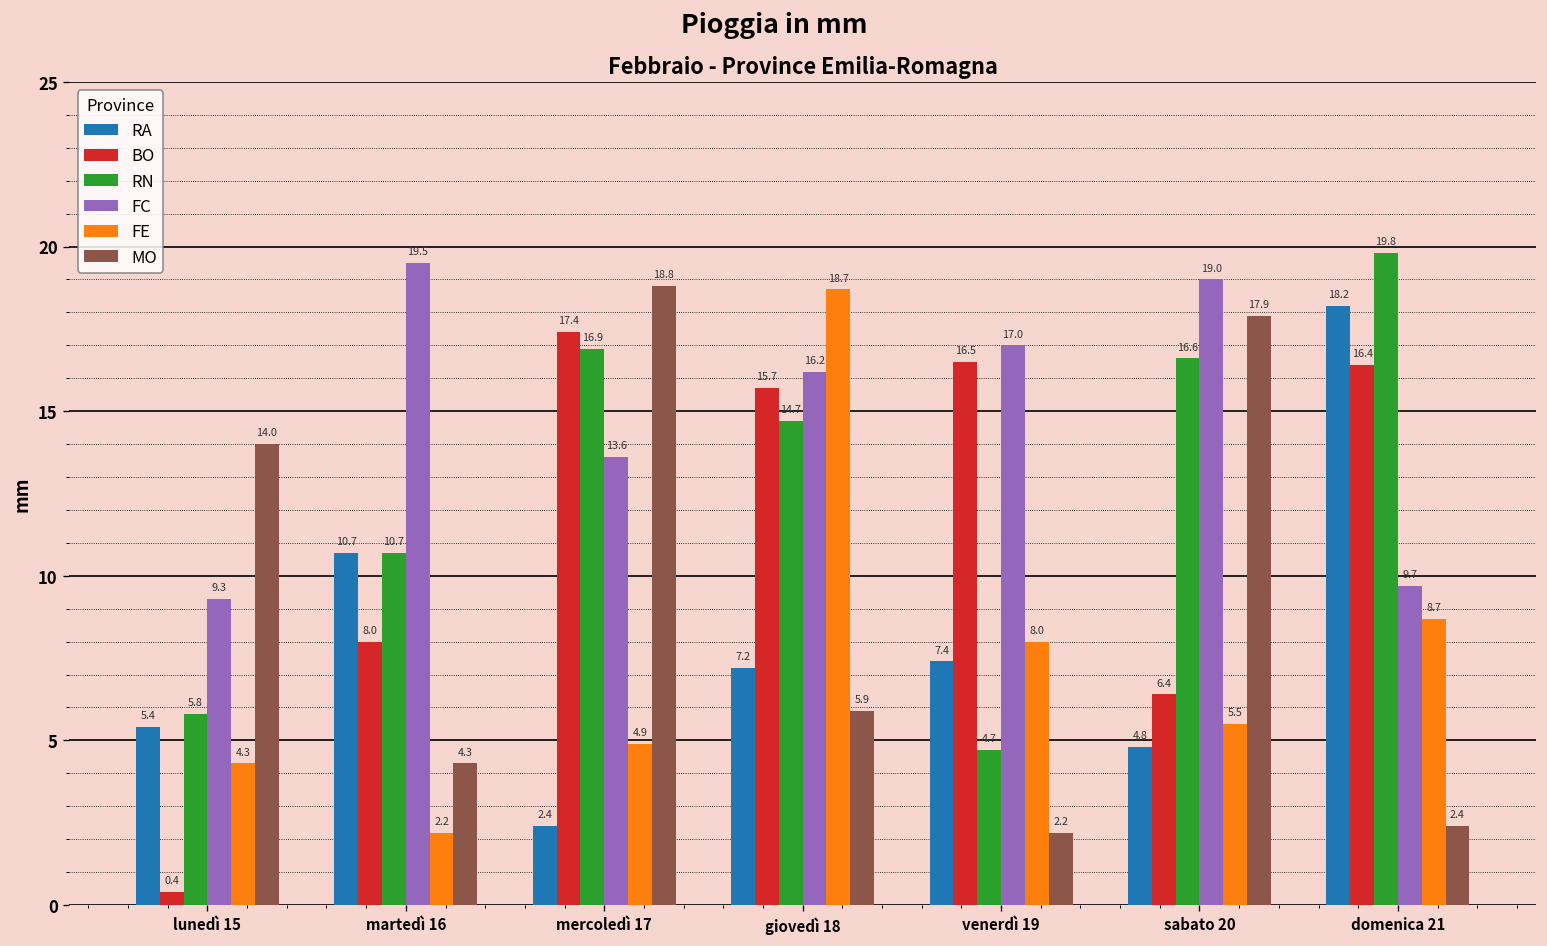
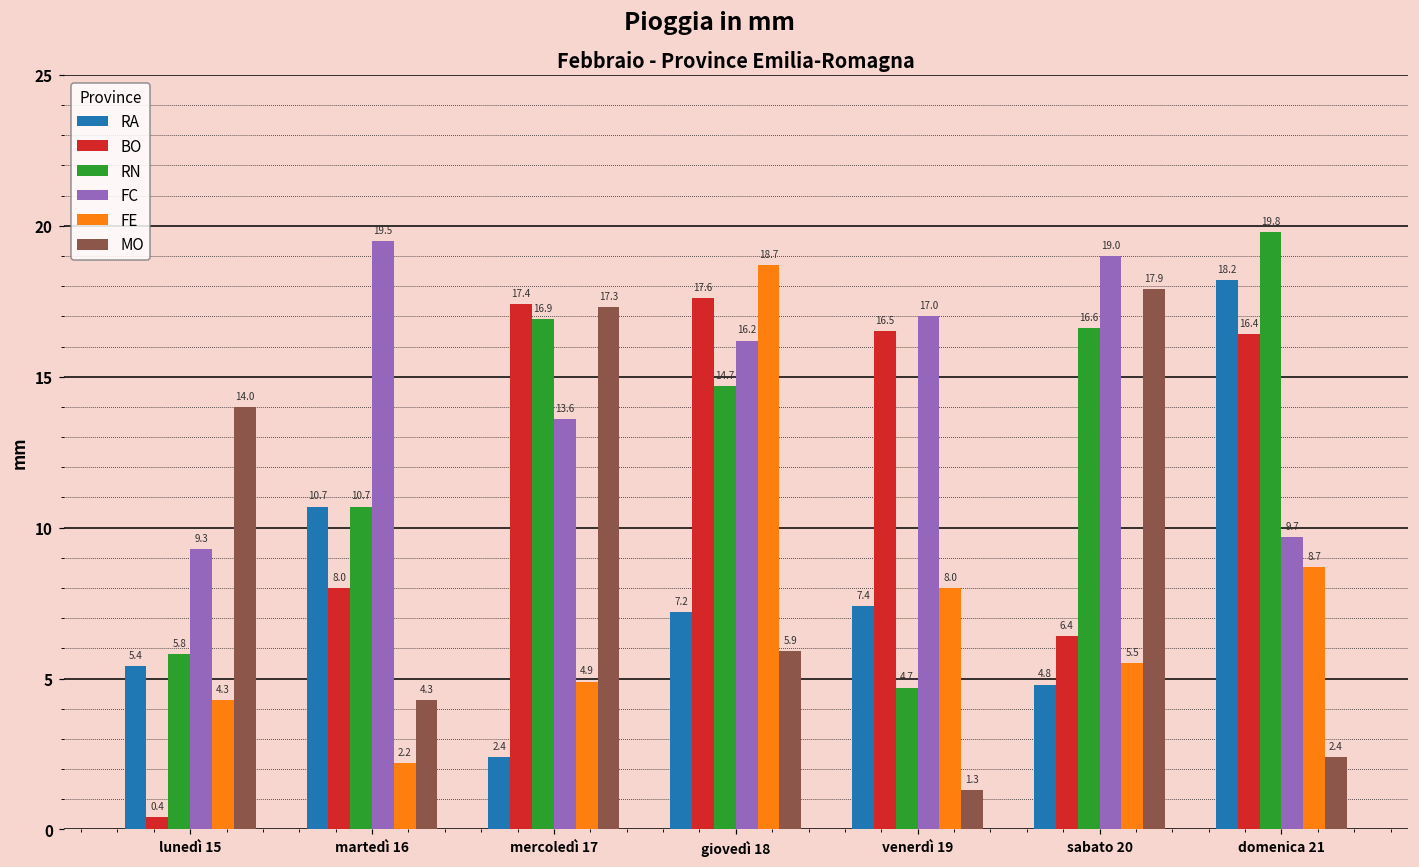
MO, mercoledì 17: 18.8 -> 17.3
BO, giovedì 18: 15.7 -> 17.6
MO, venerdì 19: 2.2 -> 1.3
